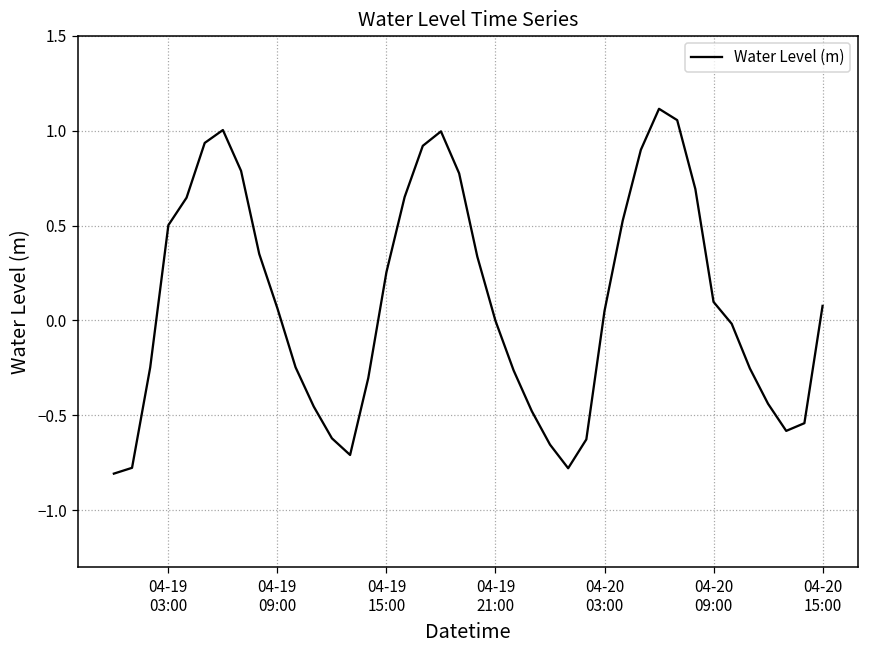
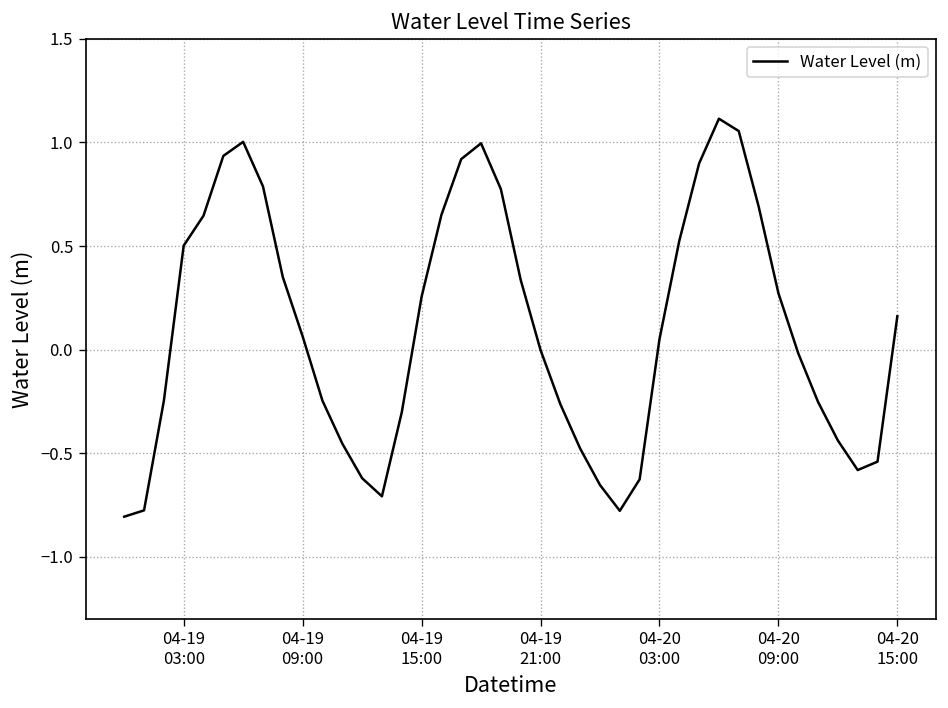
04-20 09:00: 0.10 -> 0.27
04-20 15:00: 0.08 -> 0.16
